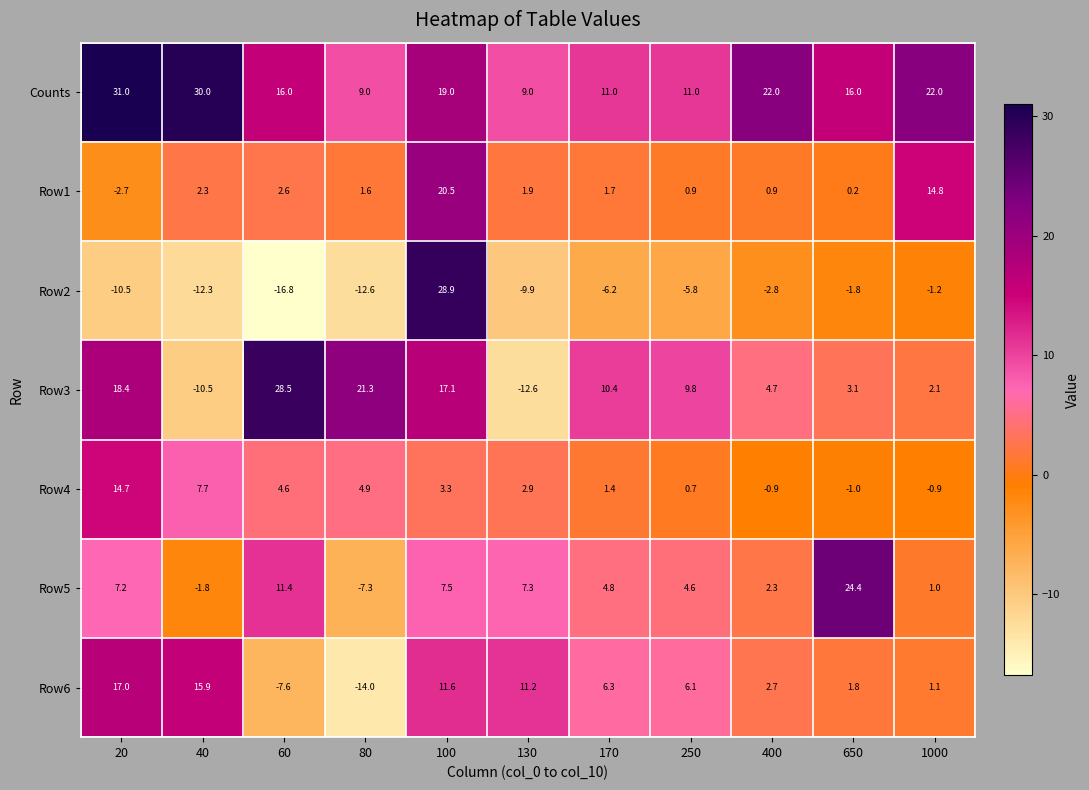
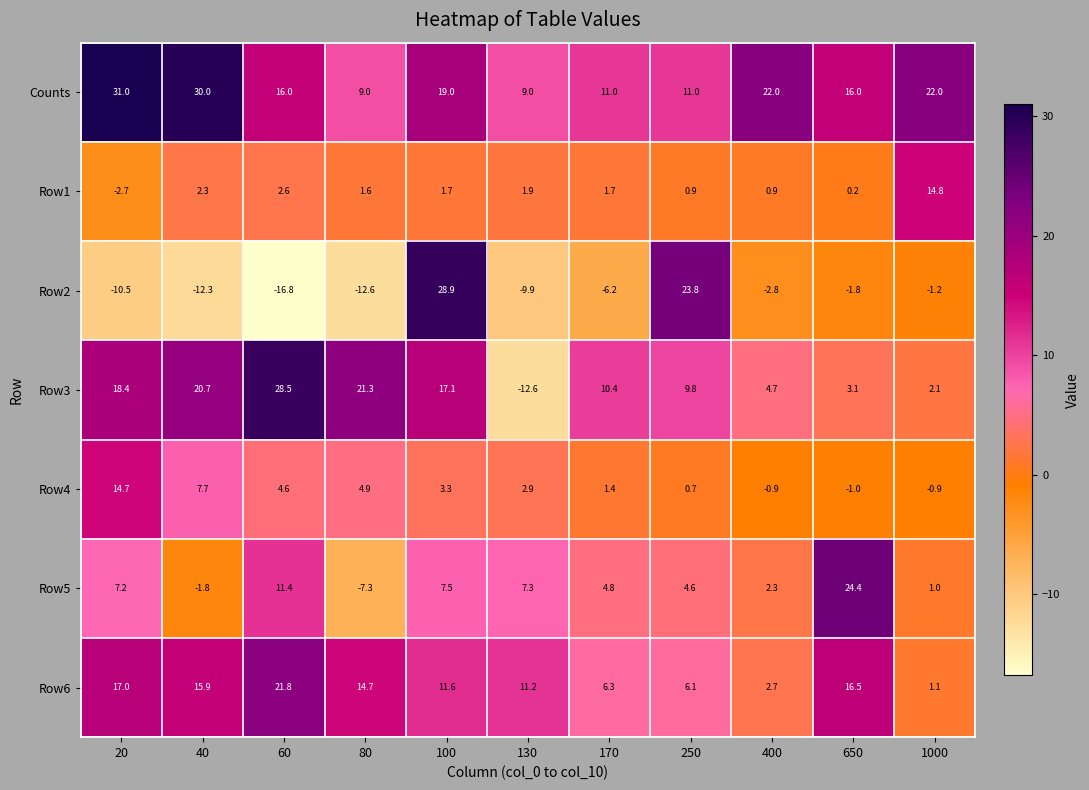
Row1, 100: 20.5 -> 1.7
Row2, 250: -5.8 -> 23.8
Row3, 40: -10.5 -> 20.7
Row6, 60: -7.6 -> 21.8
Row6, 80: -14.0 -> 14.7
Row6, 650: 1.8 -> 16.5
